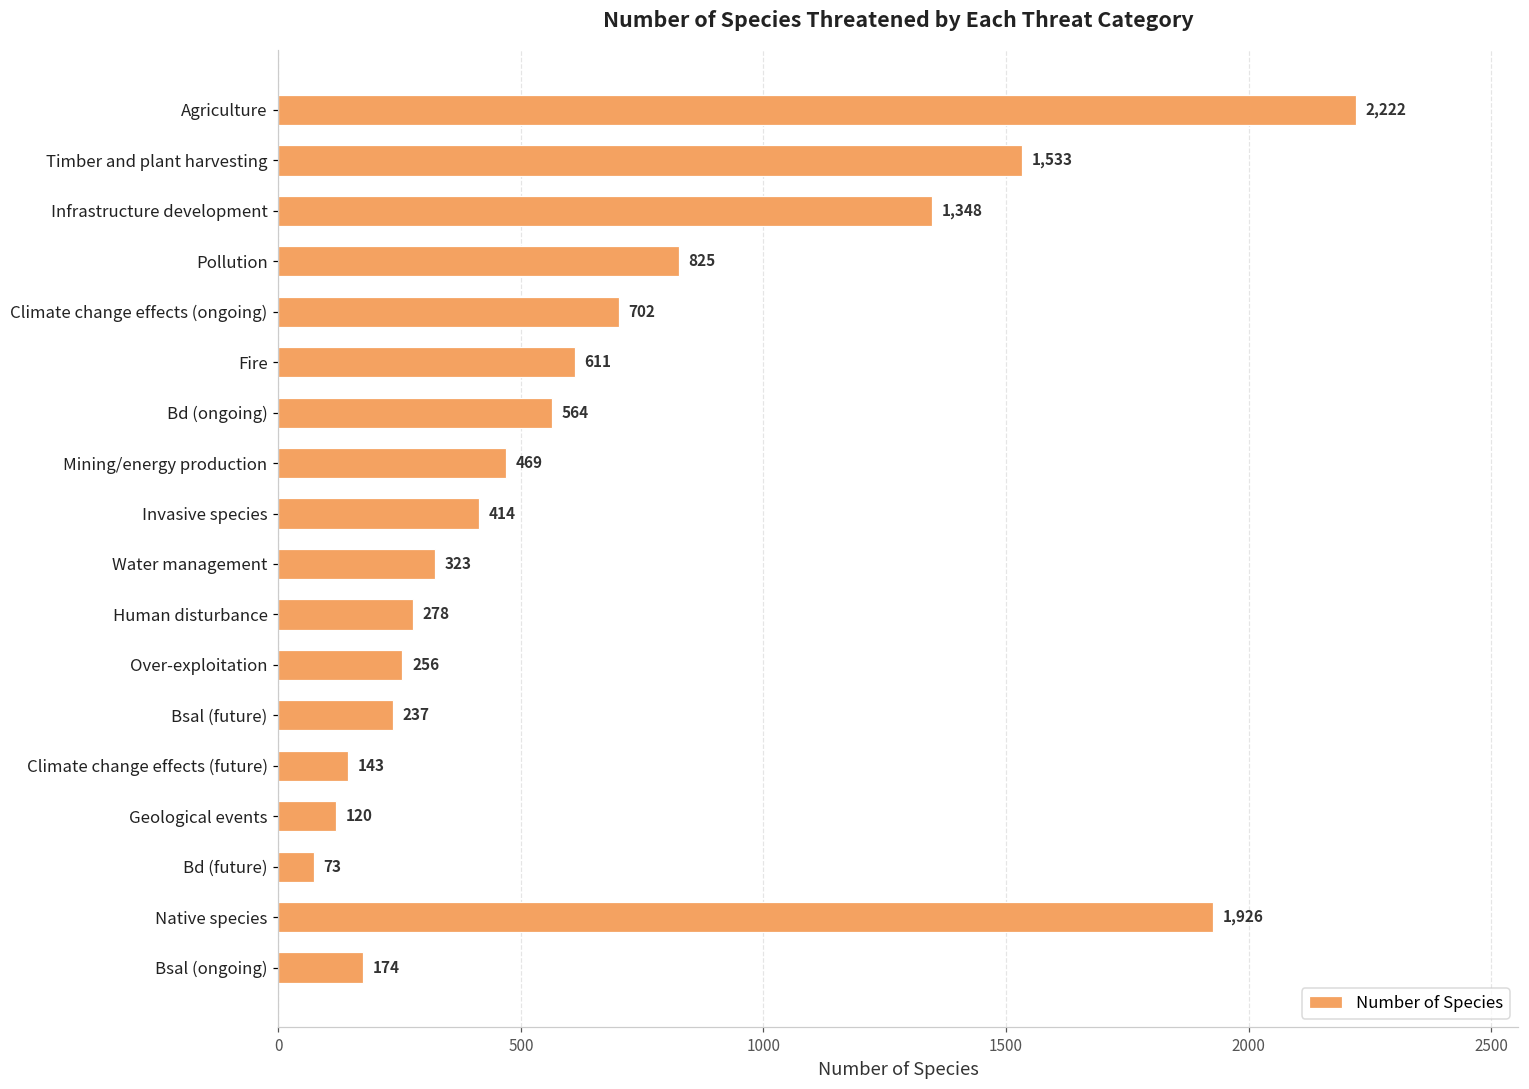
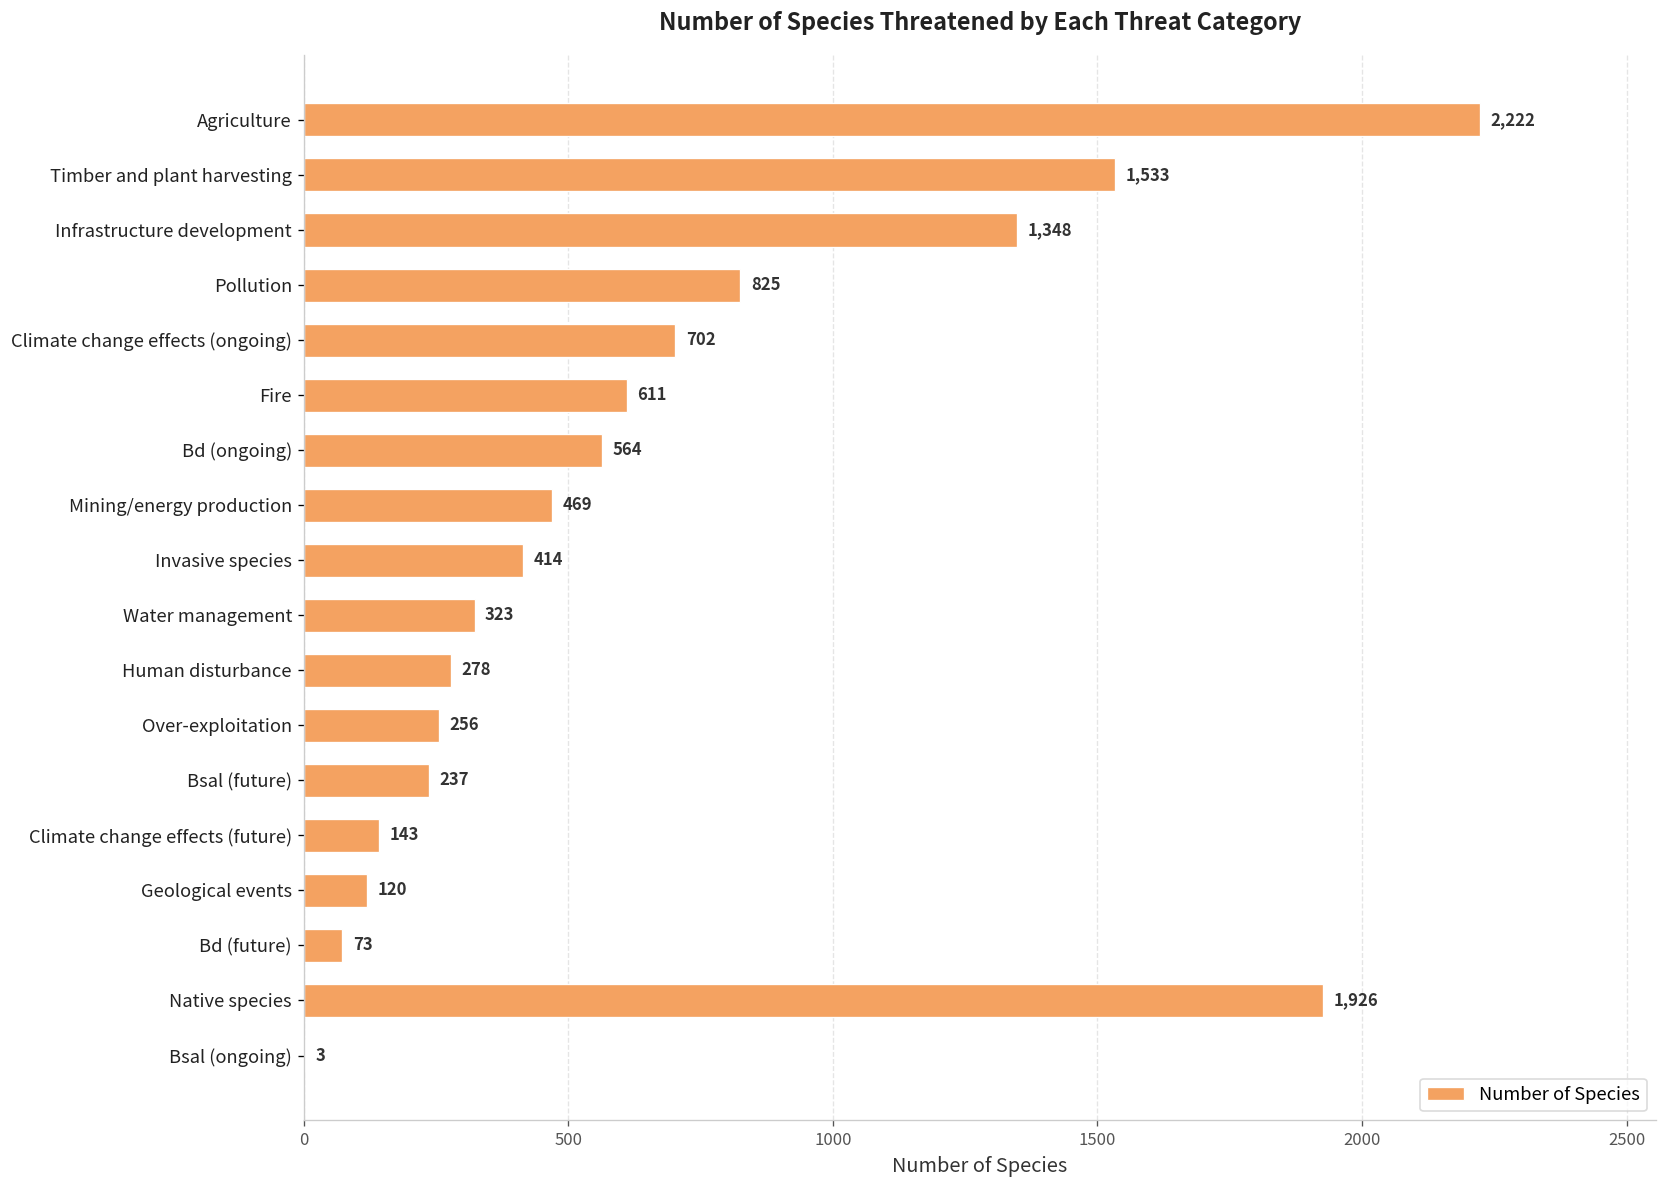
Bsal (ongoing): 174 -> 3
